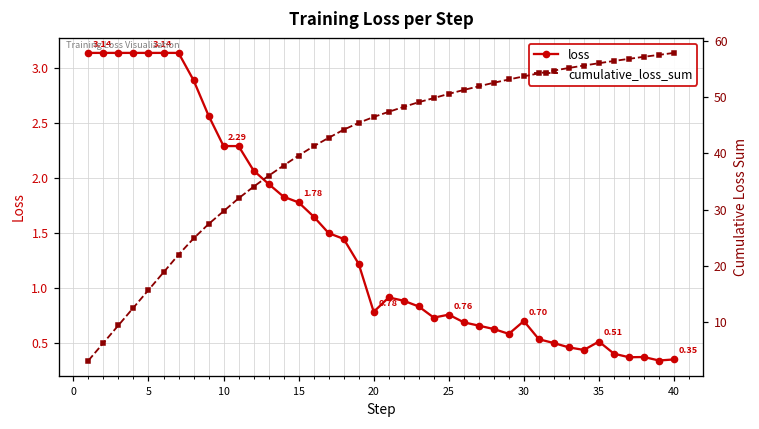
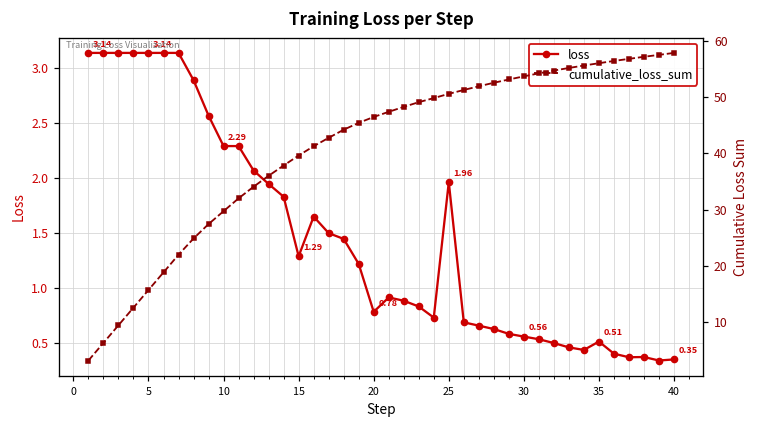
loss, 15: 1.78 -> 1.29
loss, 25: 0.76 -> 1.96
loss, 30: 0.70 -> 0.56
